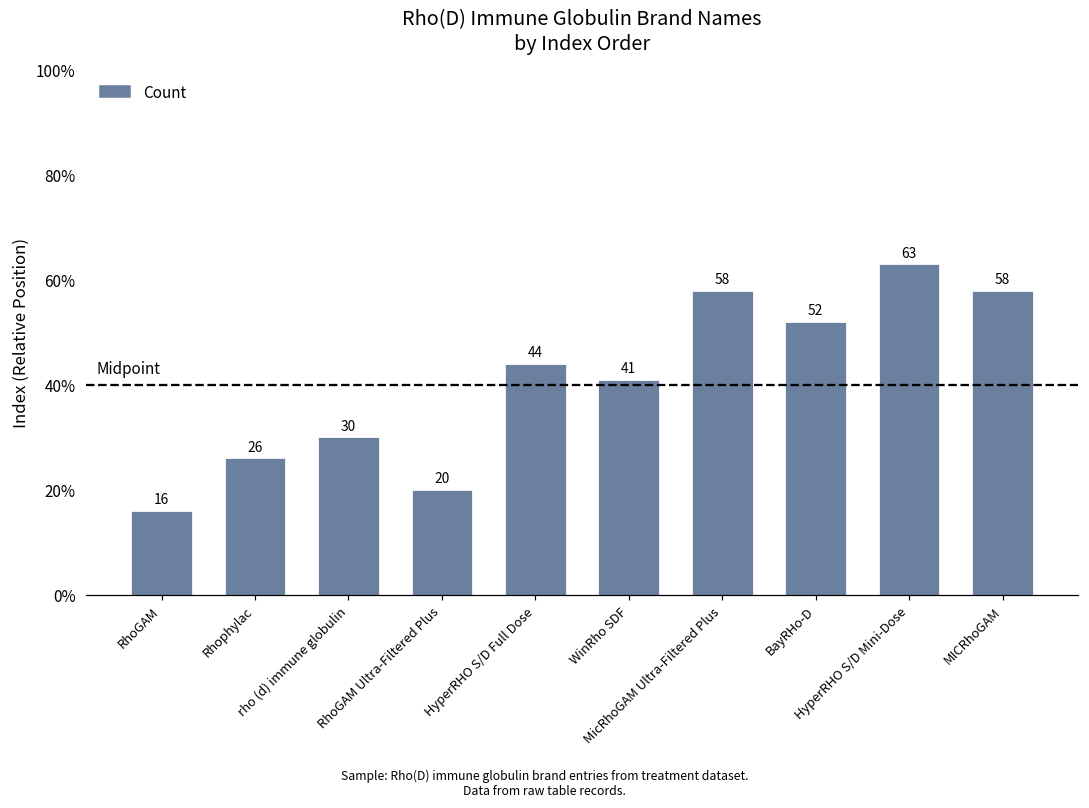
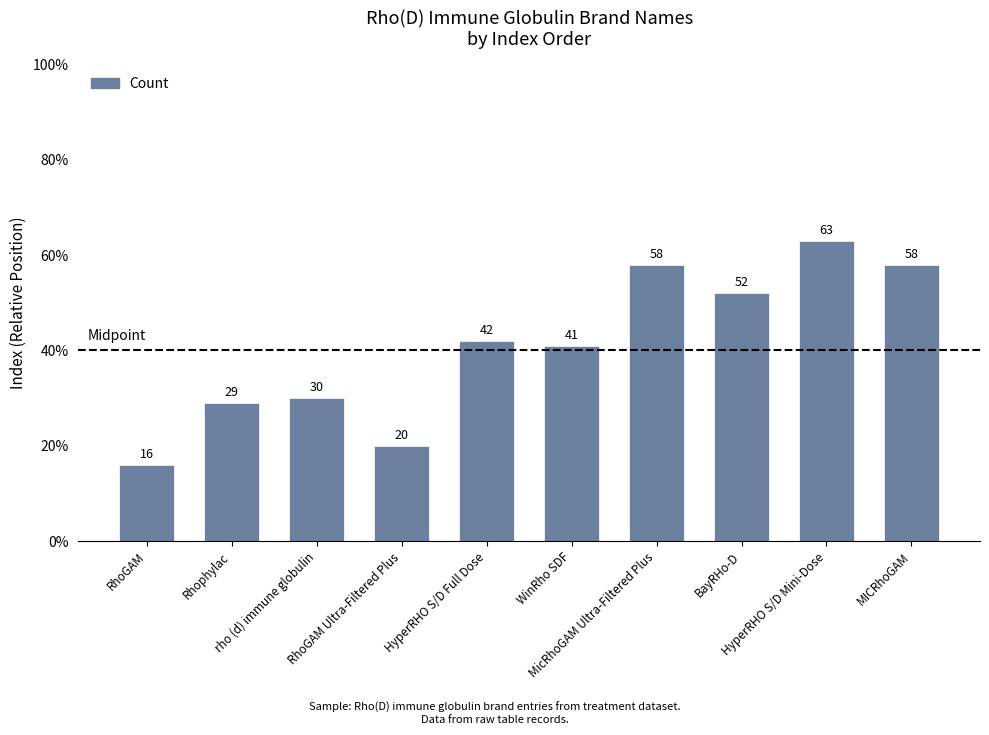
Rhophylac: 26 -> 29
HyperRHO S/D Full Dose: 44 -> 42
